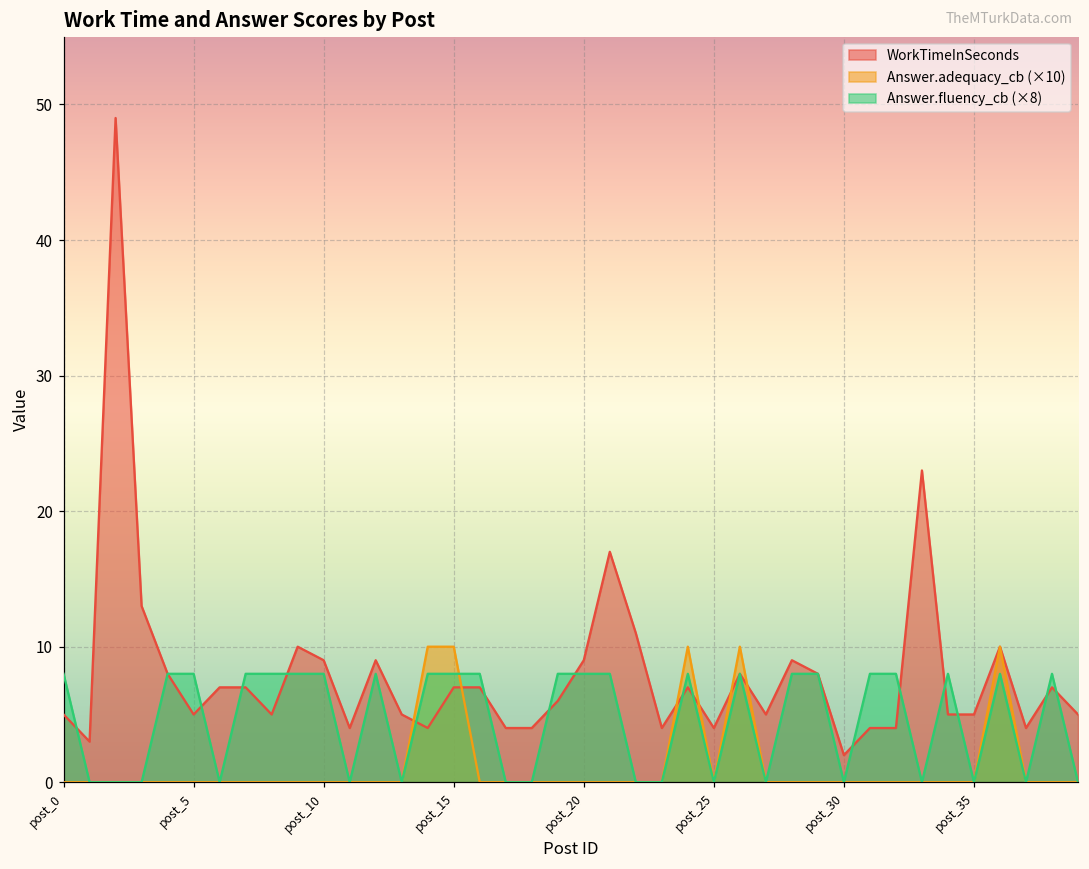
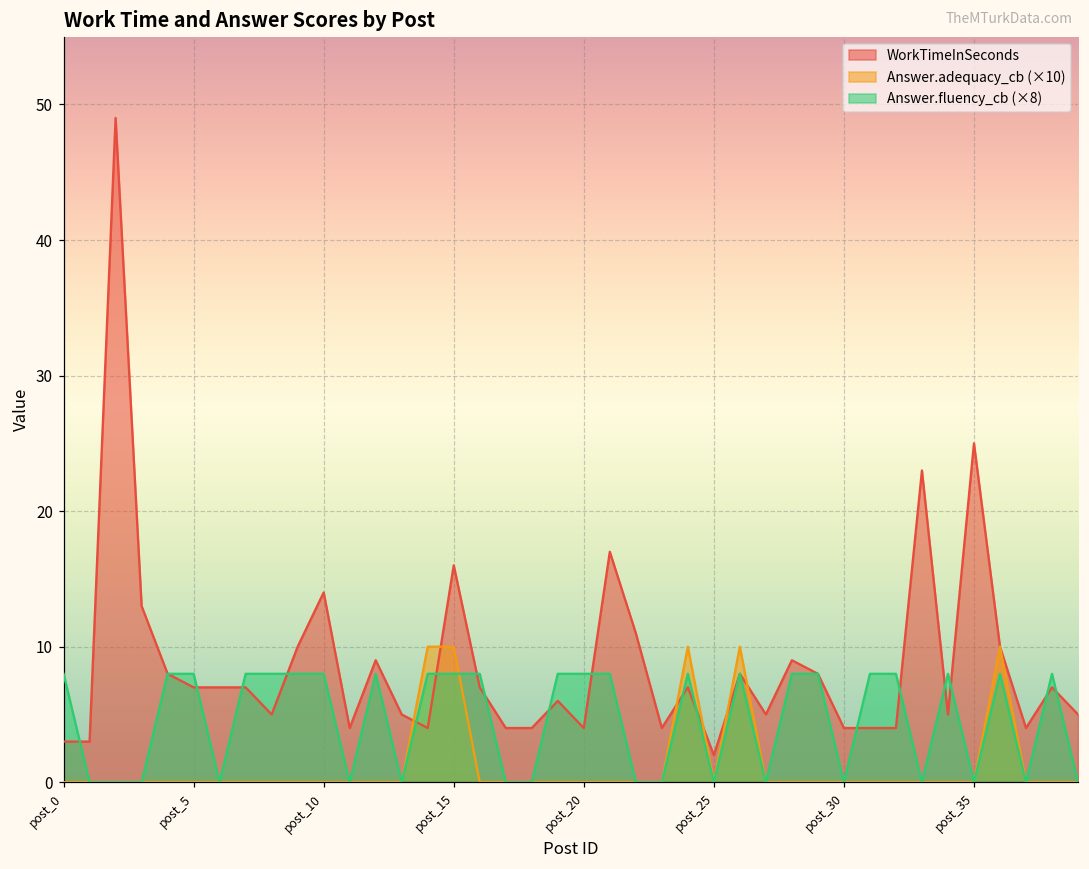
WorkTimeInSeconds, post_0: 5 -> 3
WorkTimeInSeconds, post_5: 5 -> 7
WorkTimeInSeconds, post_10: 9 -> 14
WorkTimeInSeconds, post_15: 7 -> 16
WorkTimeInSeconds, post_20: 9 -> 4
WorkTimeInSeconds, post_25: 4 -> 2
WorkTimeInSeconds, post_30: 2 -> 4
WorkTimeInSeconds, post_35: 5 -> 25
